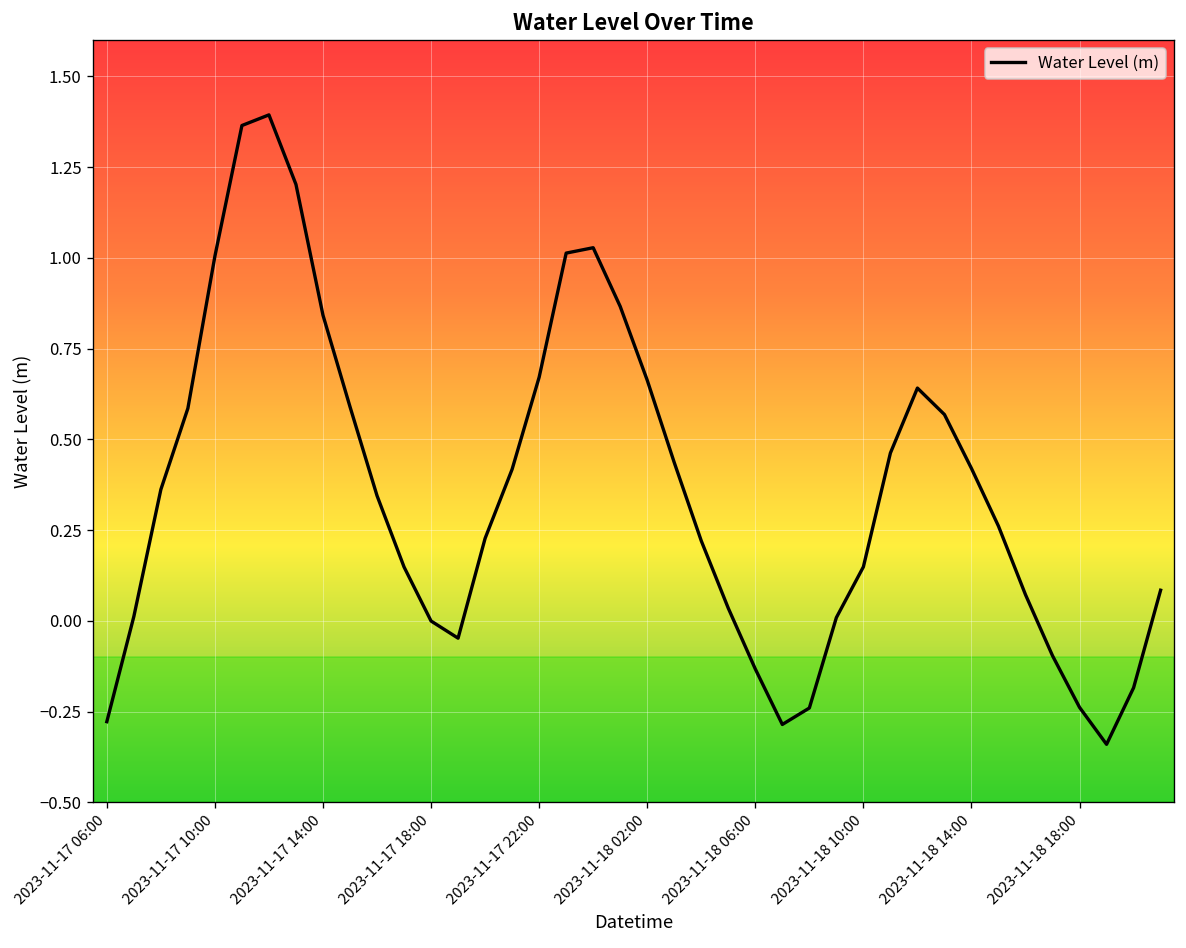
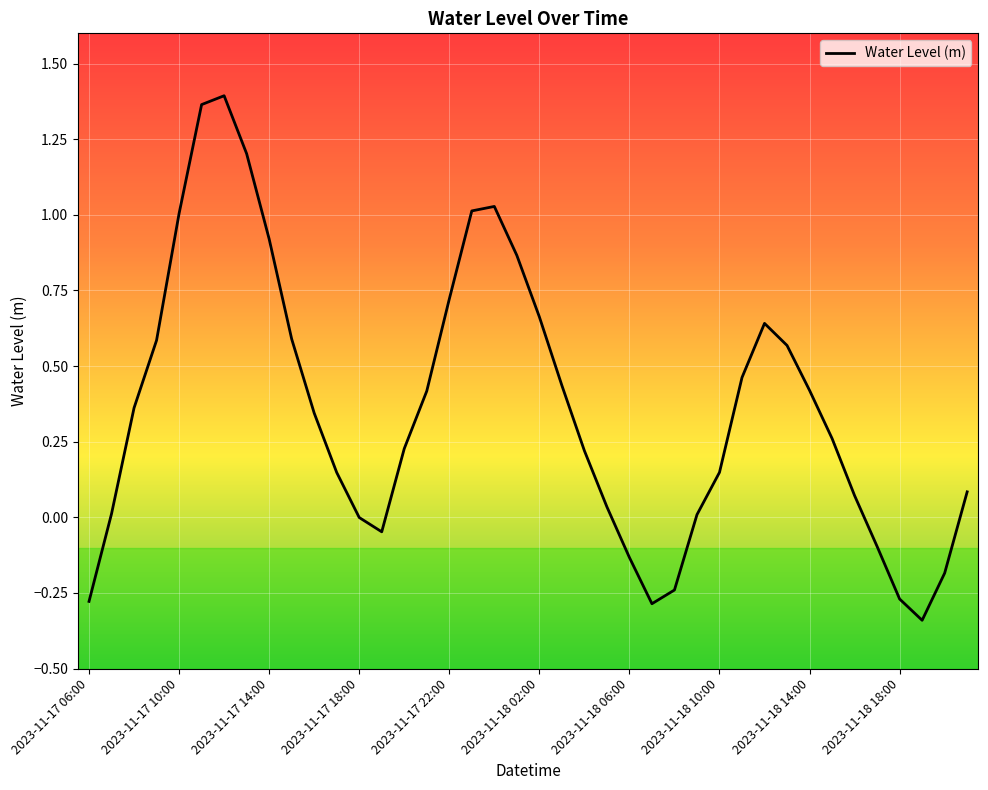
2023-11-17 14:00: 0.84 -> 0.92
2023-11-17 22:00: 0.67 -> 0.72
2023-11-18 18:00: -0.24 -> -0.27
